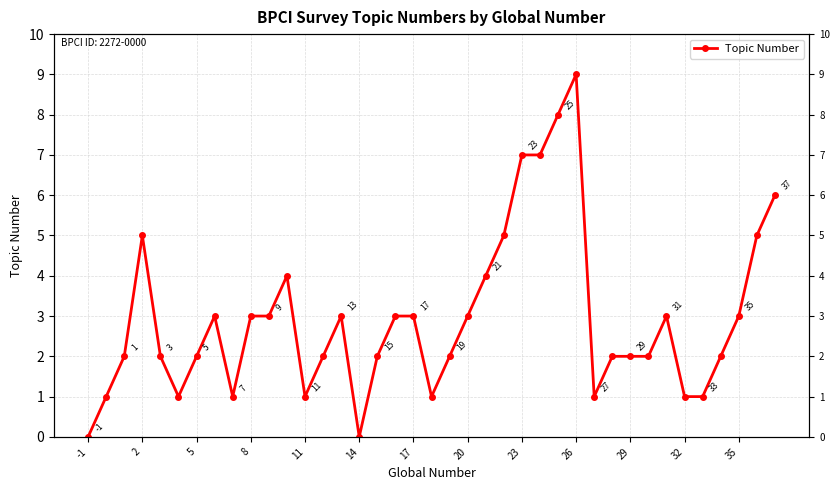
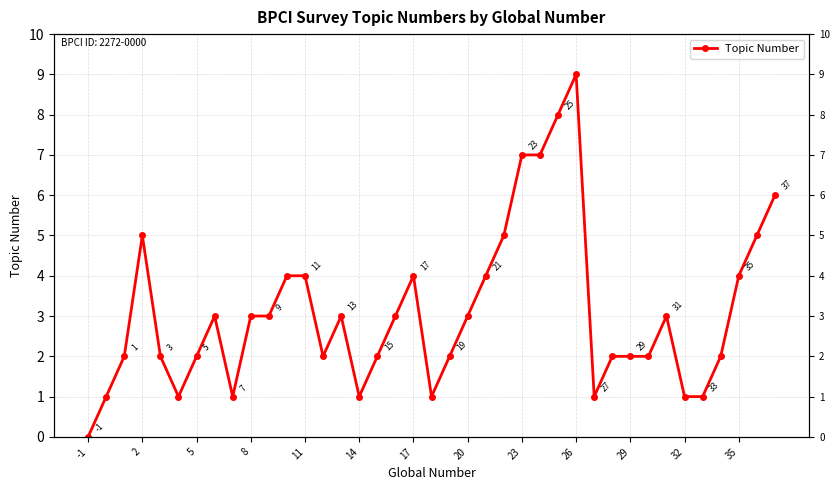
11: 1 -> 4
14: 0 -> 1
17: 3 -> 4
35: 3 -> 4
